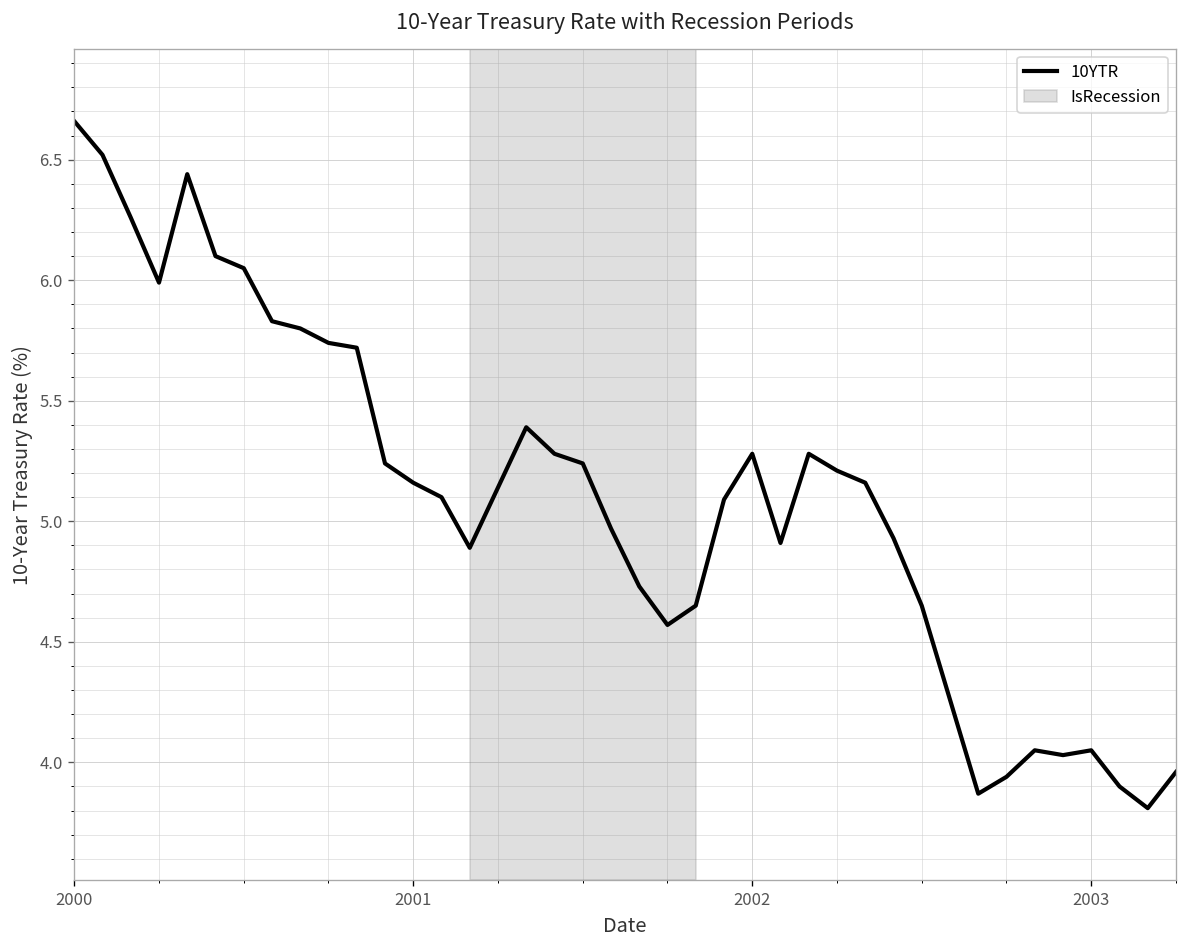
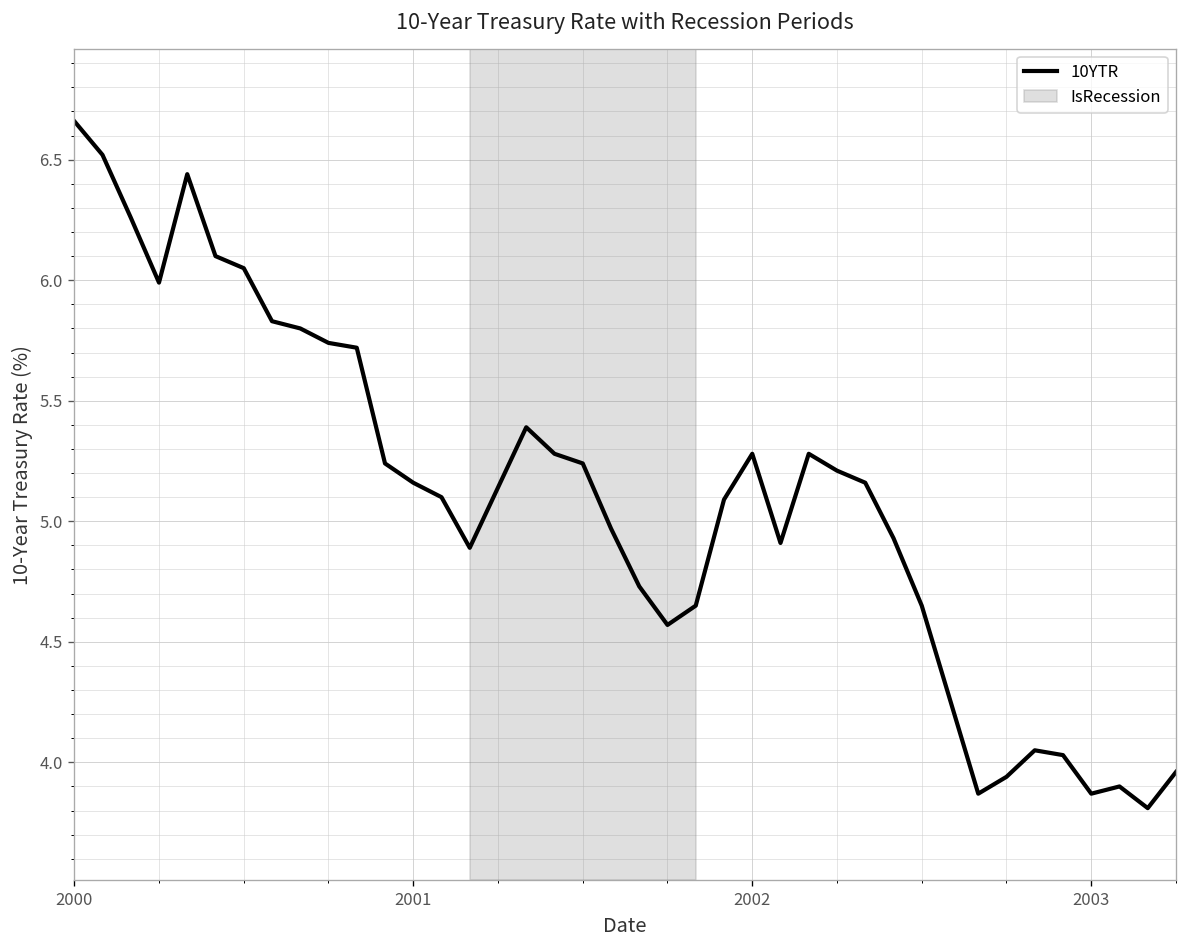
2003: 4.05 -> 3.87
